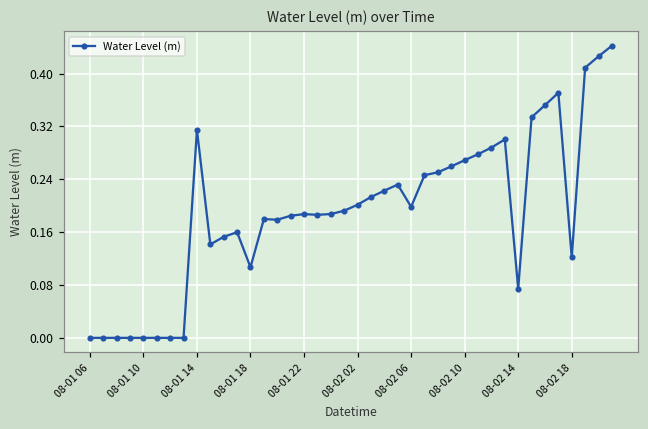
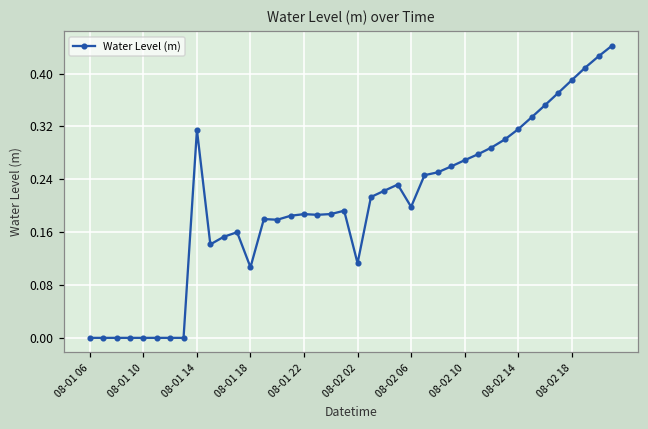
08-02 02: 0.20 -> 0.11
08-02 14: 0.07 -> 0.32
08-02 18: 0.12 -> 0.39
